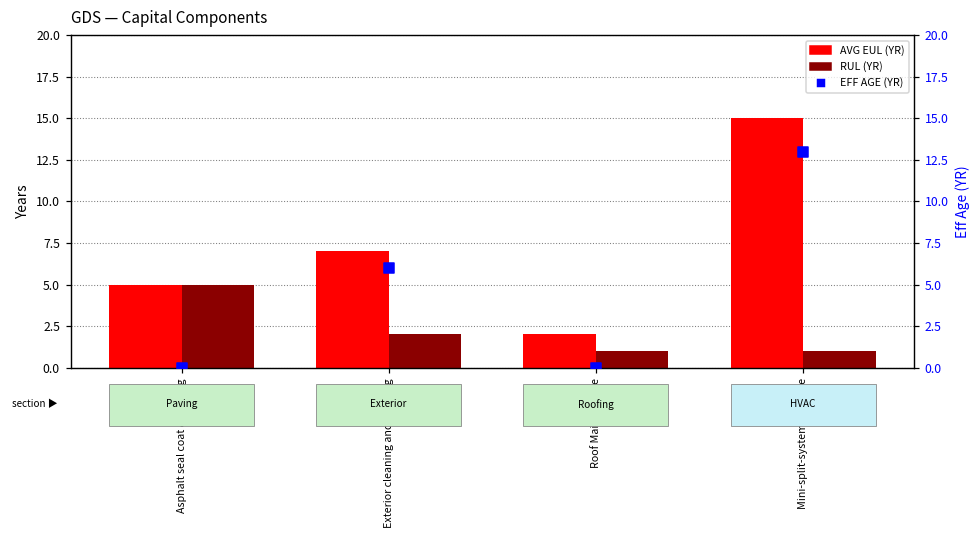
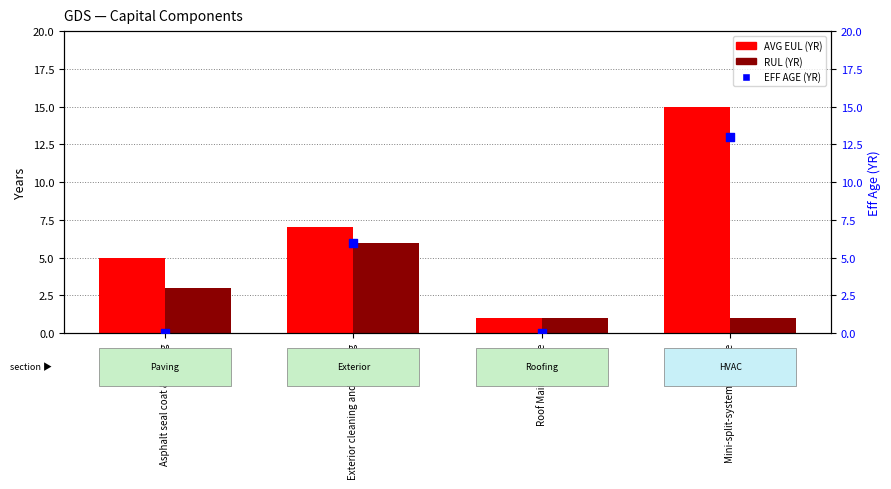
RUL (YR), Asphalt seal coat & striping: 5 -> 3
RUL (YR), Exterior cleaning and painting: 2 -> 6
AVG EUL (YR), Roof Maintenance: 2 -> 1
